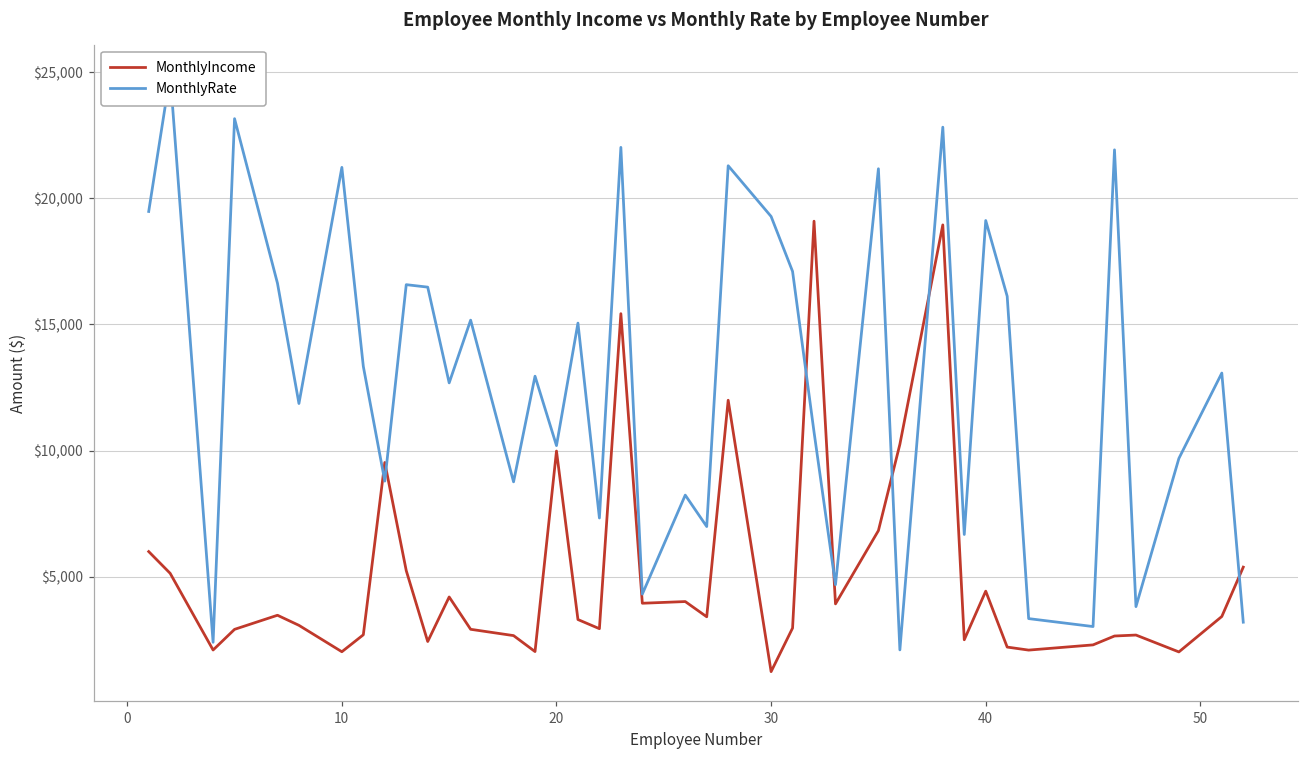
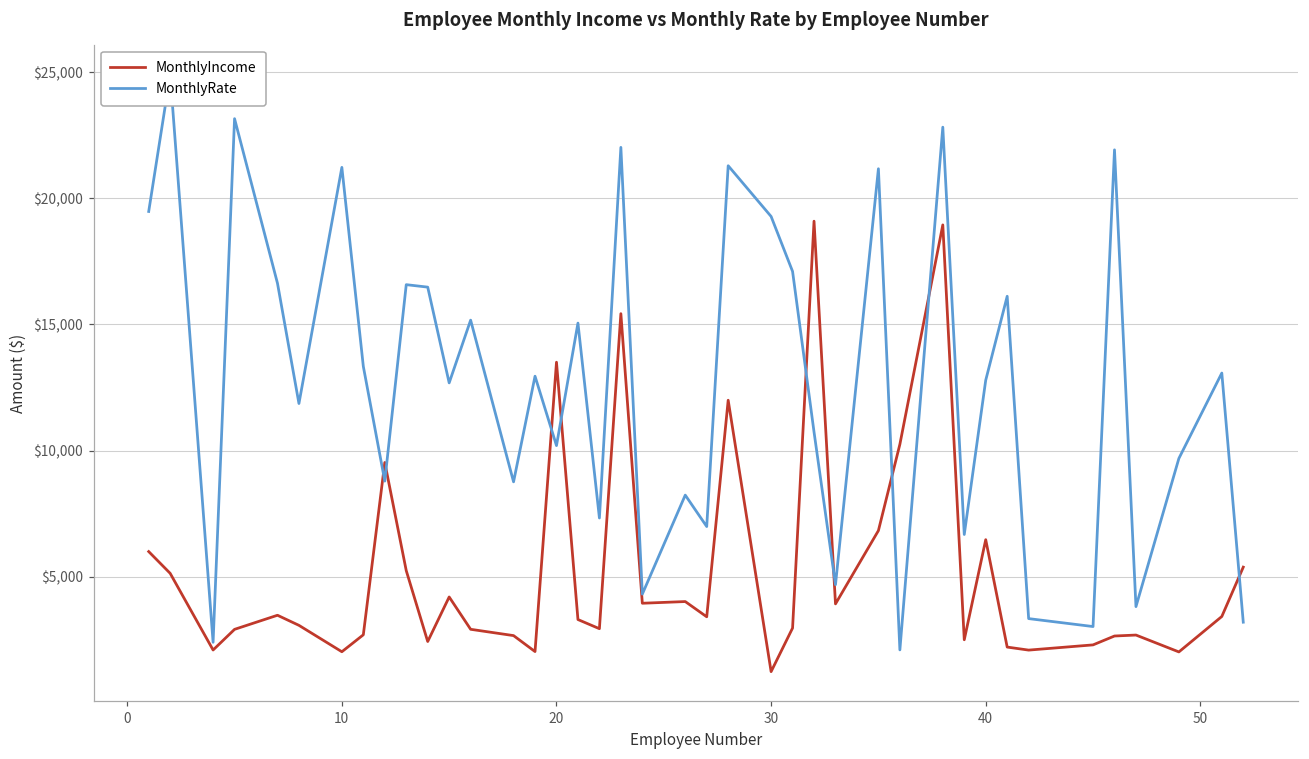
MonthlyIncome, 20: $10,000 -> $13,500
MonthlyIncome, 40: $4,400 -> $6,500
MonthlyRate, 40: $19,100 -> $12,800
